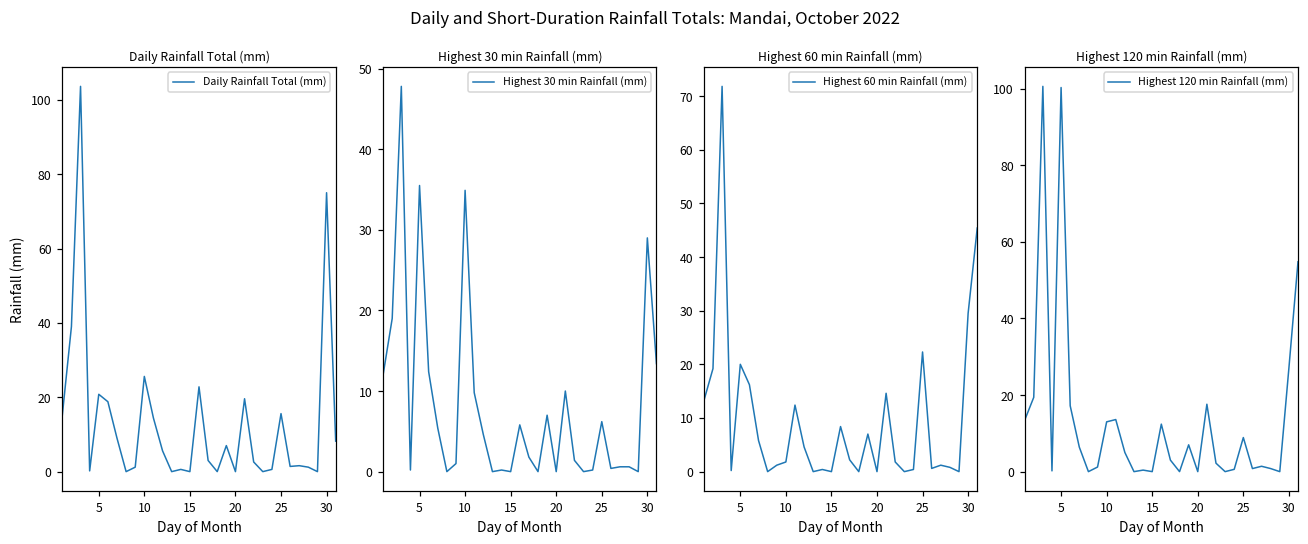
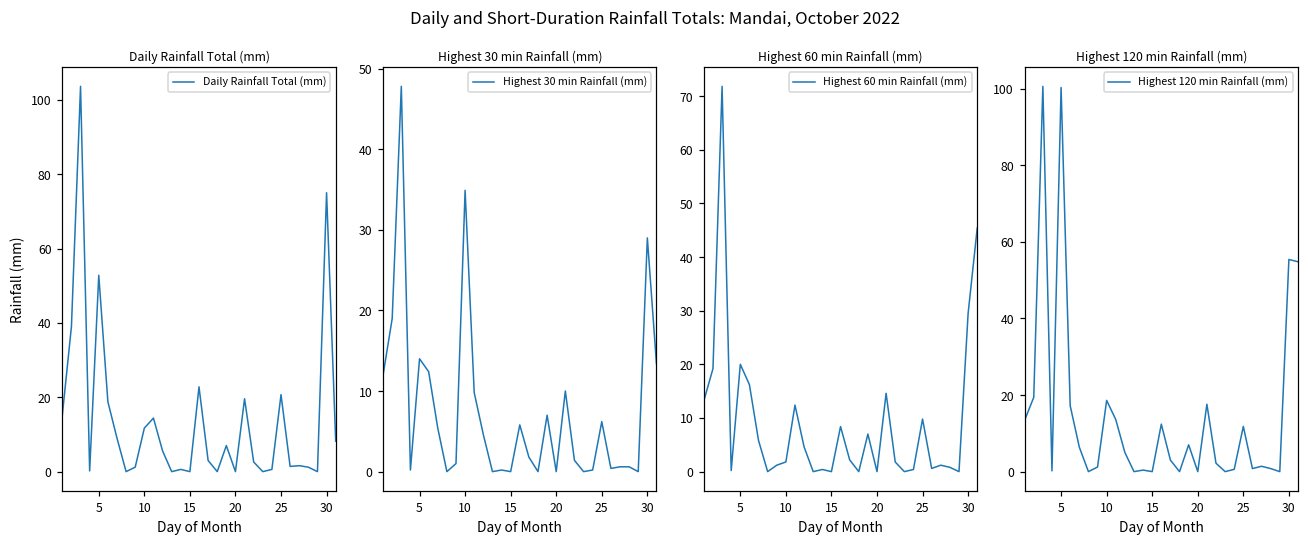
Daily Rainfall Total (mm), 5: 21 -> 53
Daily Rainfall Total (mm), 10: 26 -> 12
Daily Rainfall Total (mm), 25: 16 -> 21
Highest 30 min Rainfall (mm), 5: 36 -> 14
Highest 60 min Rainfall (mm), 25: 22 -> 10
Highest 120 min Rainfall (mm), 10: 13 -> 19
Highest 120 min Rainfall (mm), 25: 9 -> 12
Highest 120 min Rainfall (mm), 30: 27 -> 55
